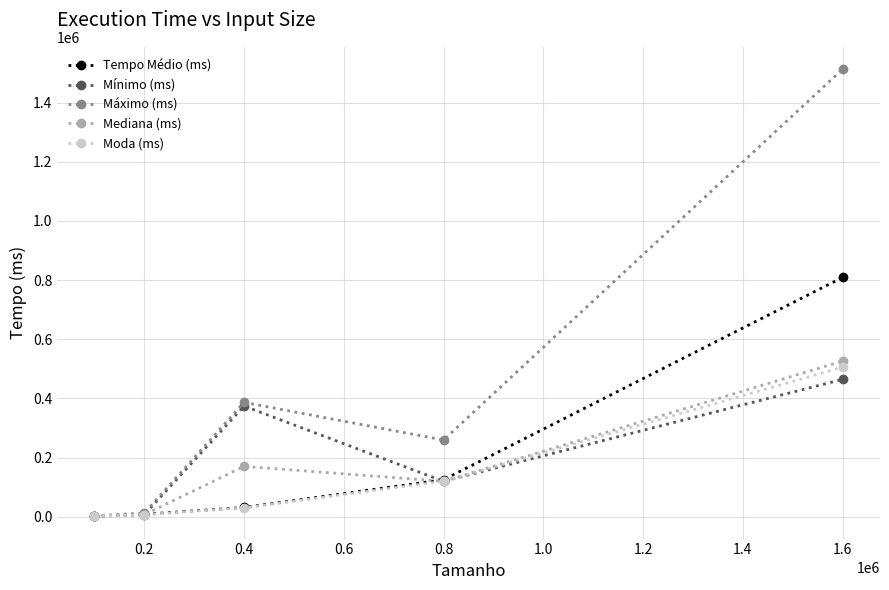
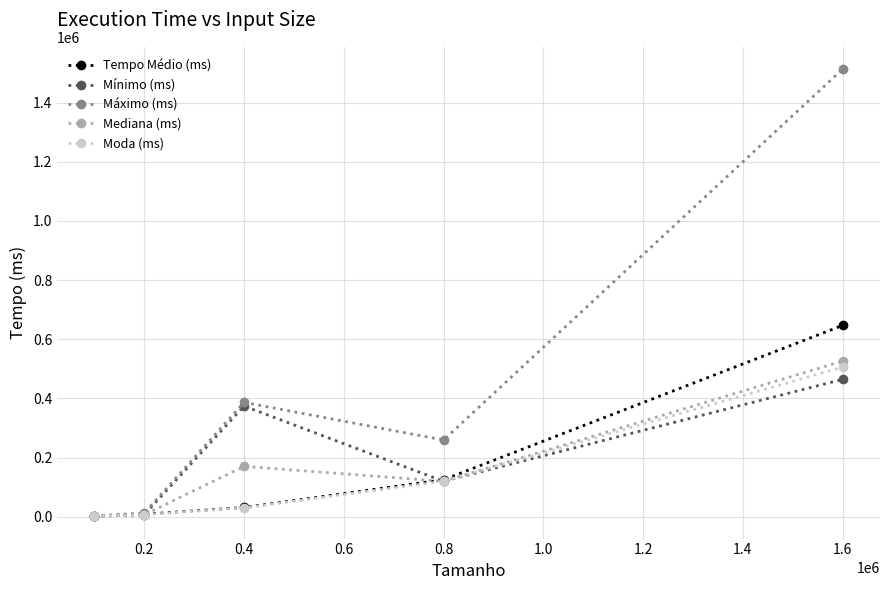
Tempo Médio (ms), 1.6: 810000 -> 650000
